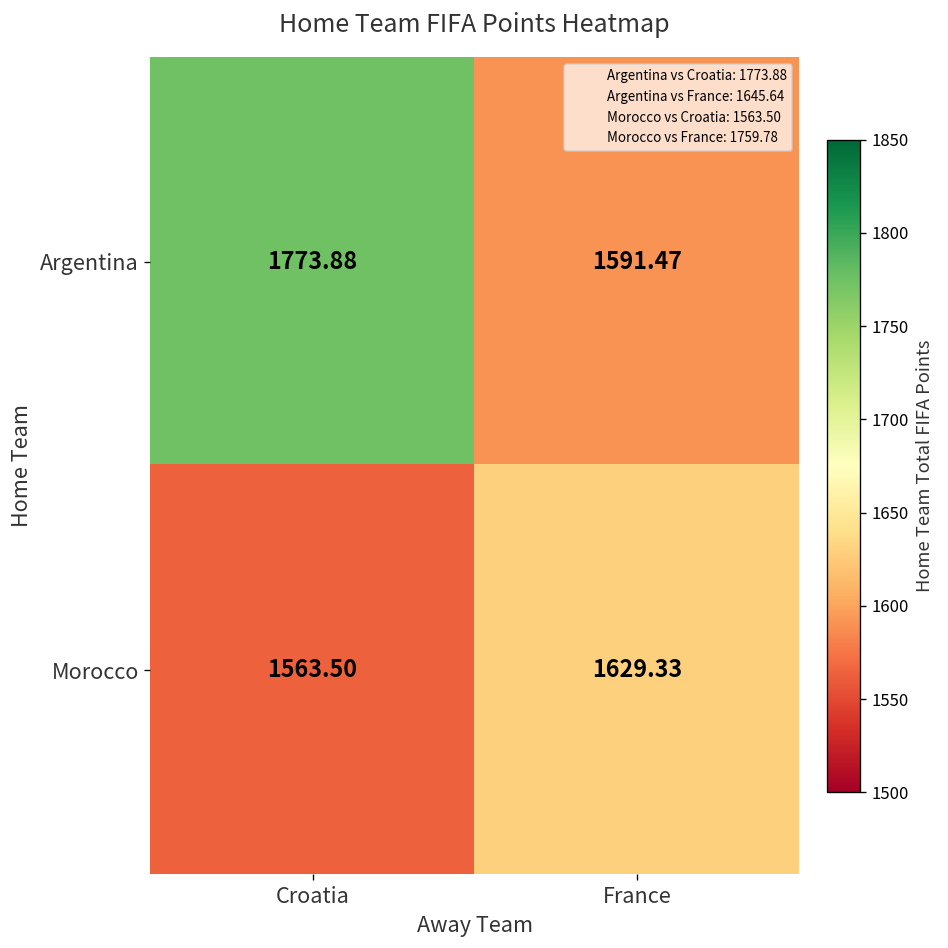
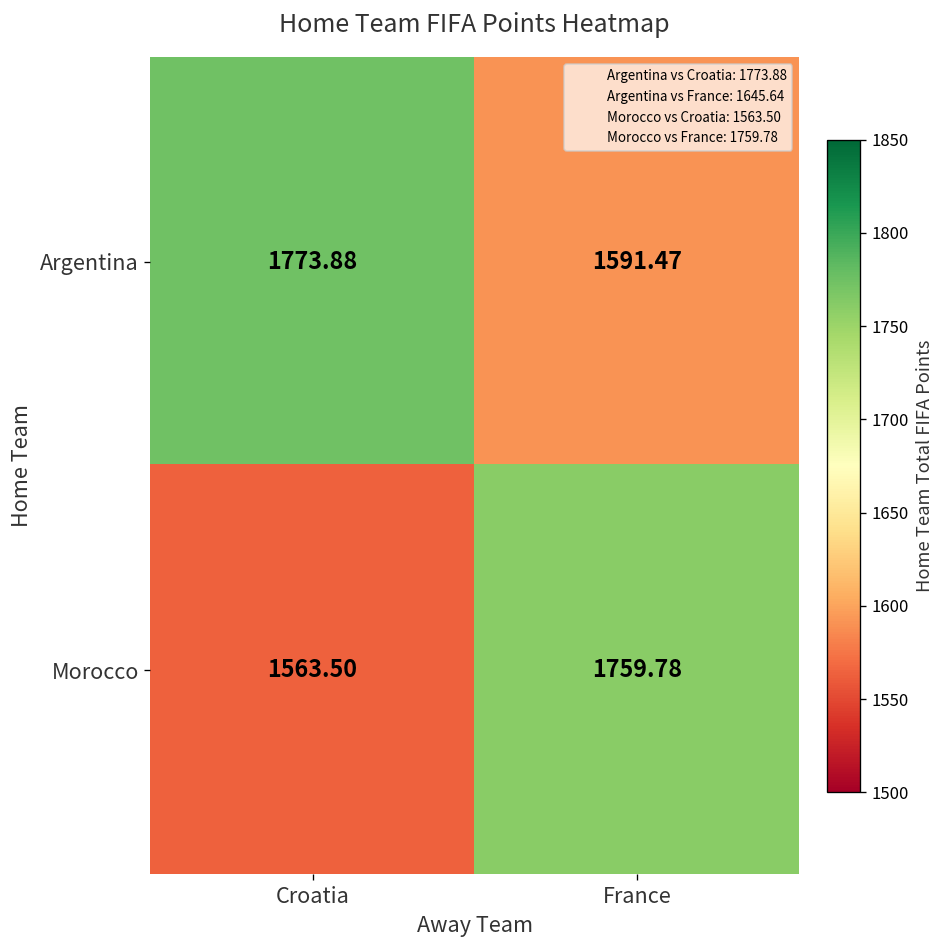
Morocco, France: 1629.33 -> 1759.78
